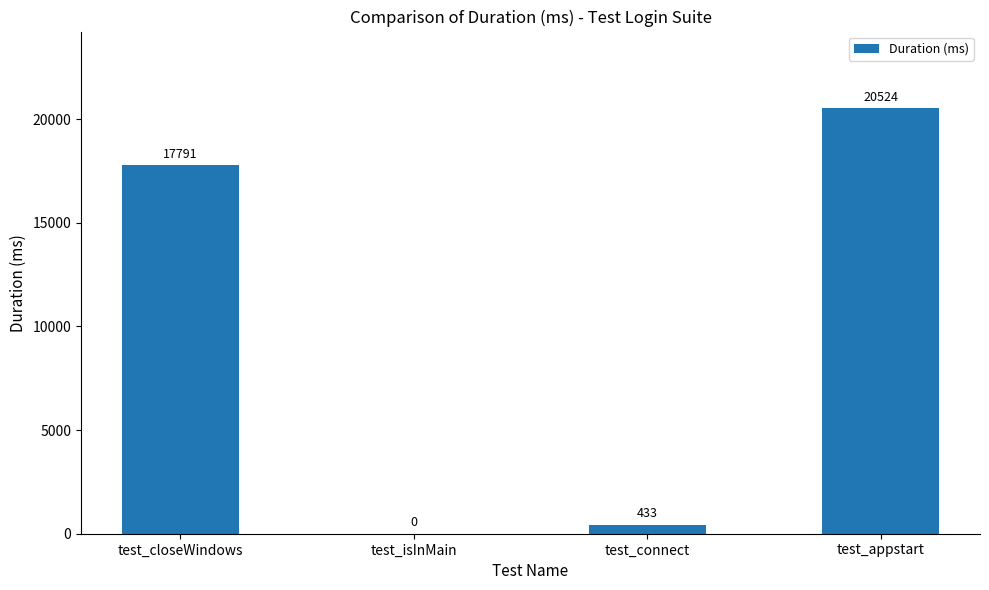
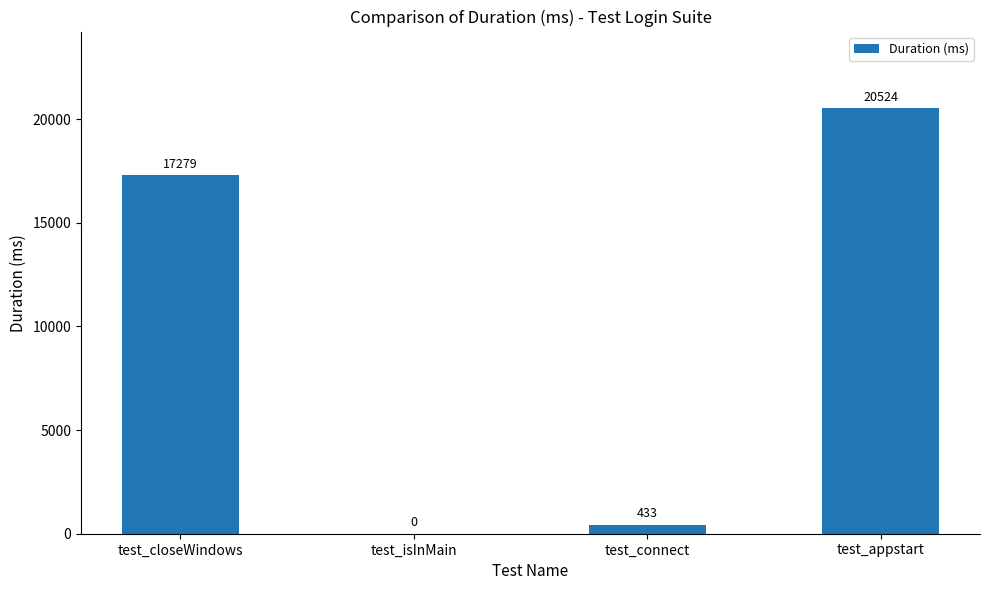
test_closeWindows: 17791 -> 17279
